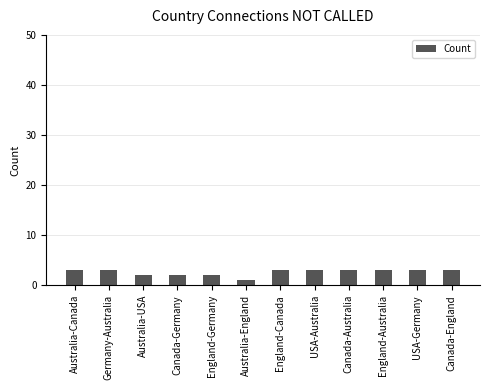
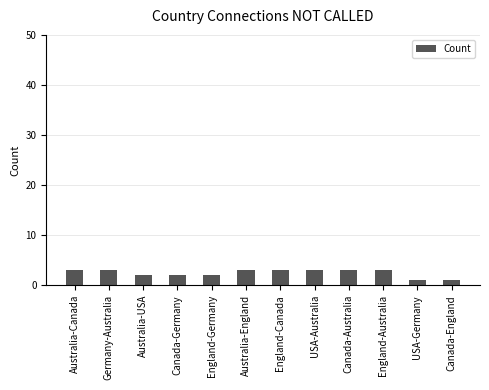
Australia-England: 1 -> 3
USA-Germany: 3 -> 1
Canada-England: 3 -> 1
